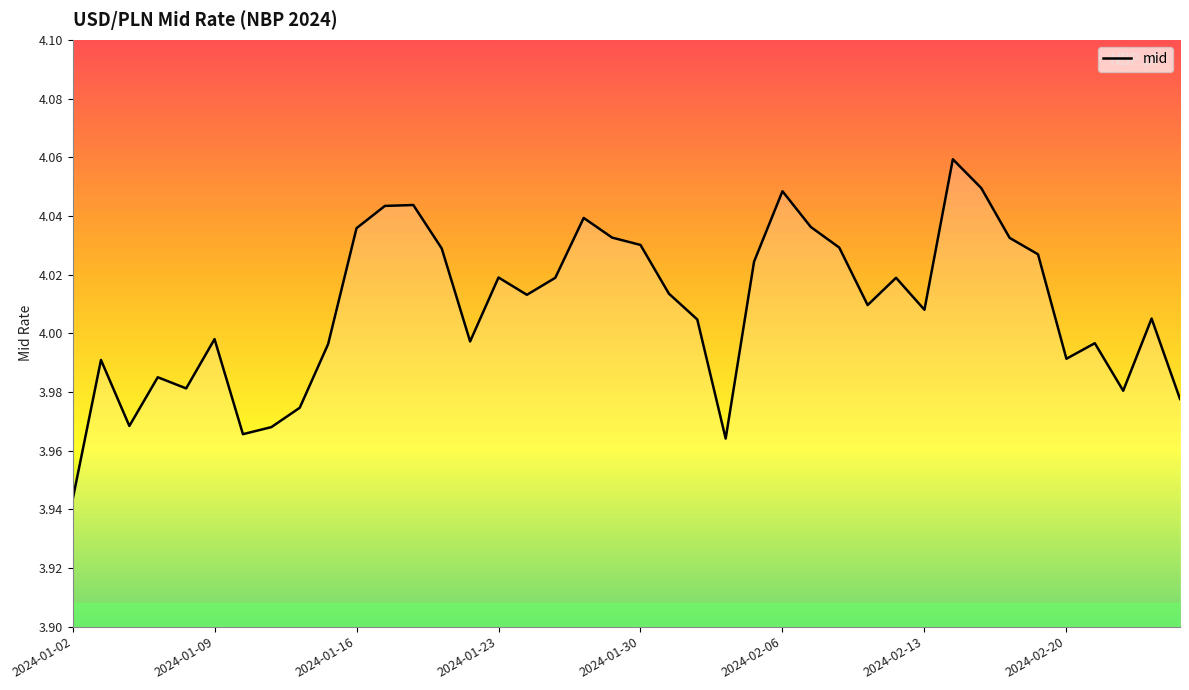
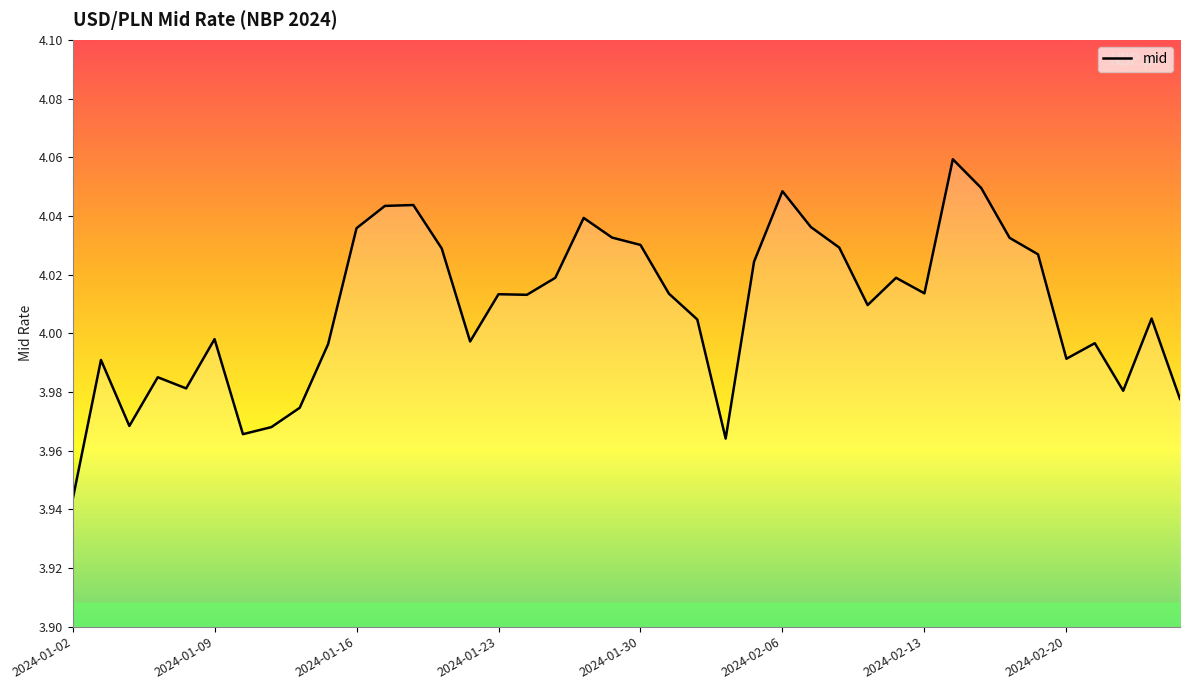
2024-01-23: 4.019 -> 4.013
2024-02-13: 4.008 -> 4.014
